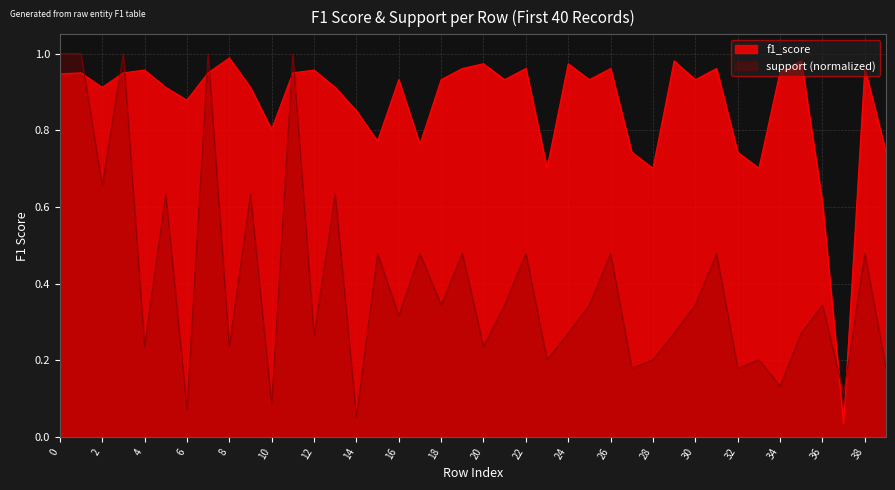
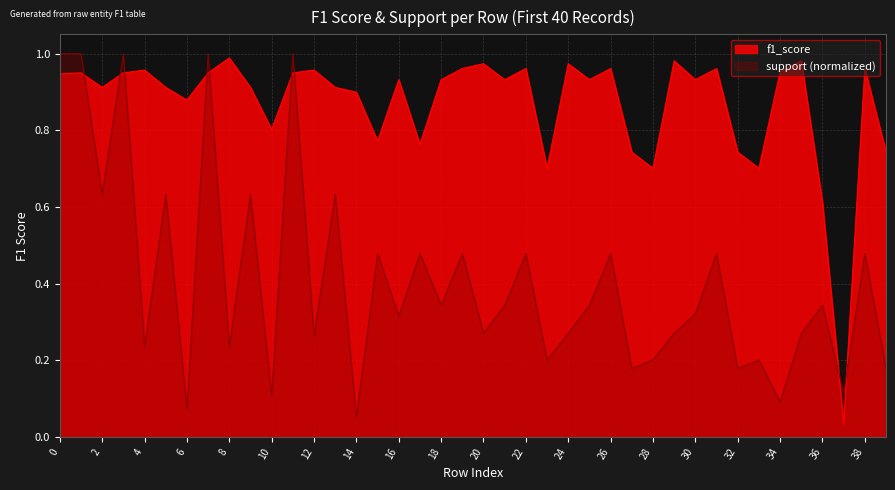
support (normalized), 2: 0.66 -> 0.63
support (normalized), 10: 0.09 -> 0.11
f1_score, 14: 0.85 -> 0.90
support (normalized), 20: 0.24 -> 0.27
support (normalized), 30: 0.34 -> 0.32
support (normalized), 34: 0.13 -> 0.09
